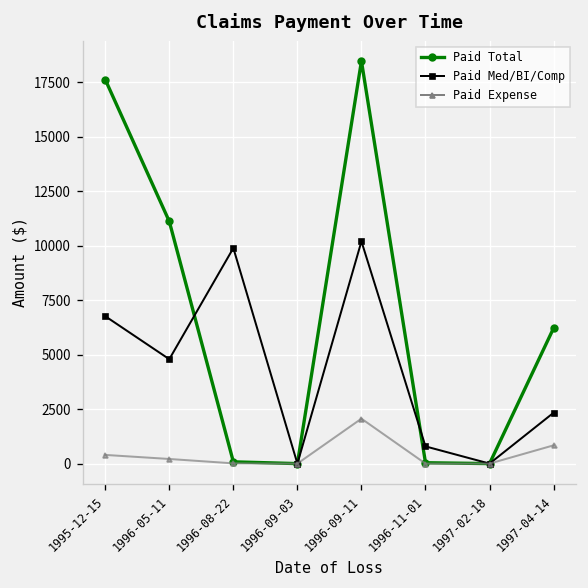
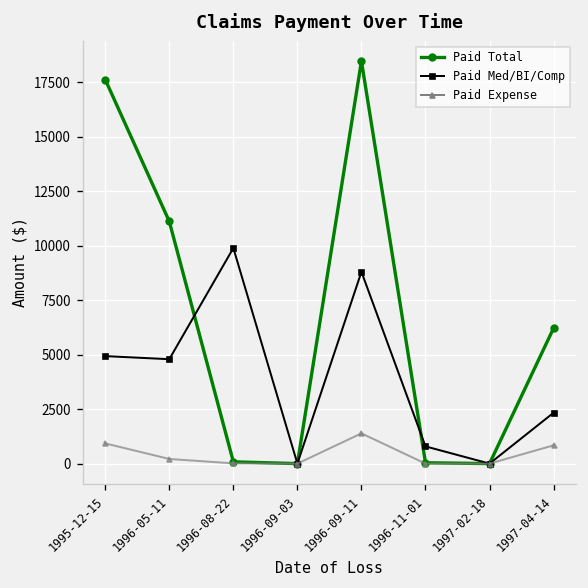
Paid Med/BI/Comp, 1995-12-15: 6800 -> 4900
Paid Expense, 1995-12-15: 400 -> 900
Paid Med/BI/Comp, 1996-09-11: 10200 -> 8800
Paid Expense, 1996-09-11: 2100 -> 1400
